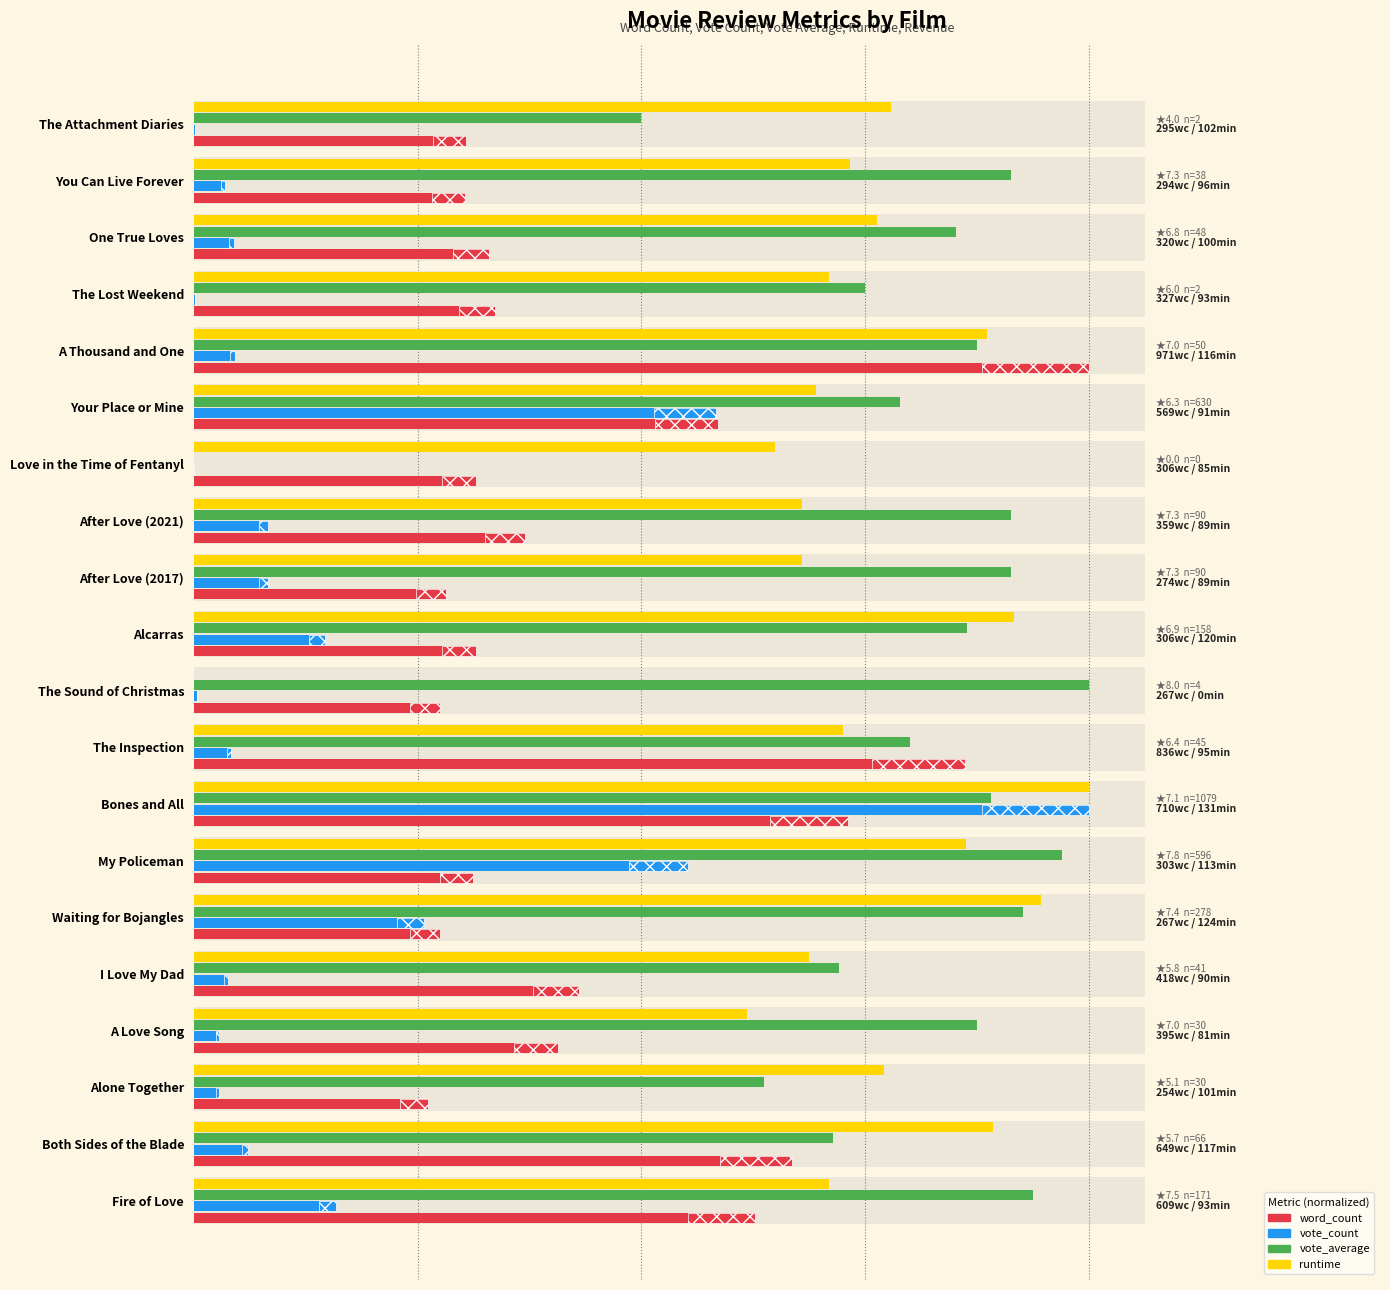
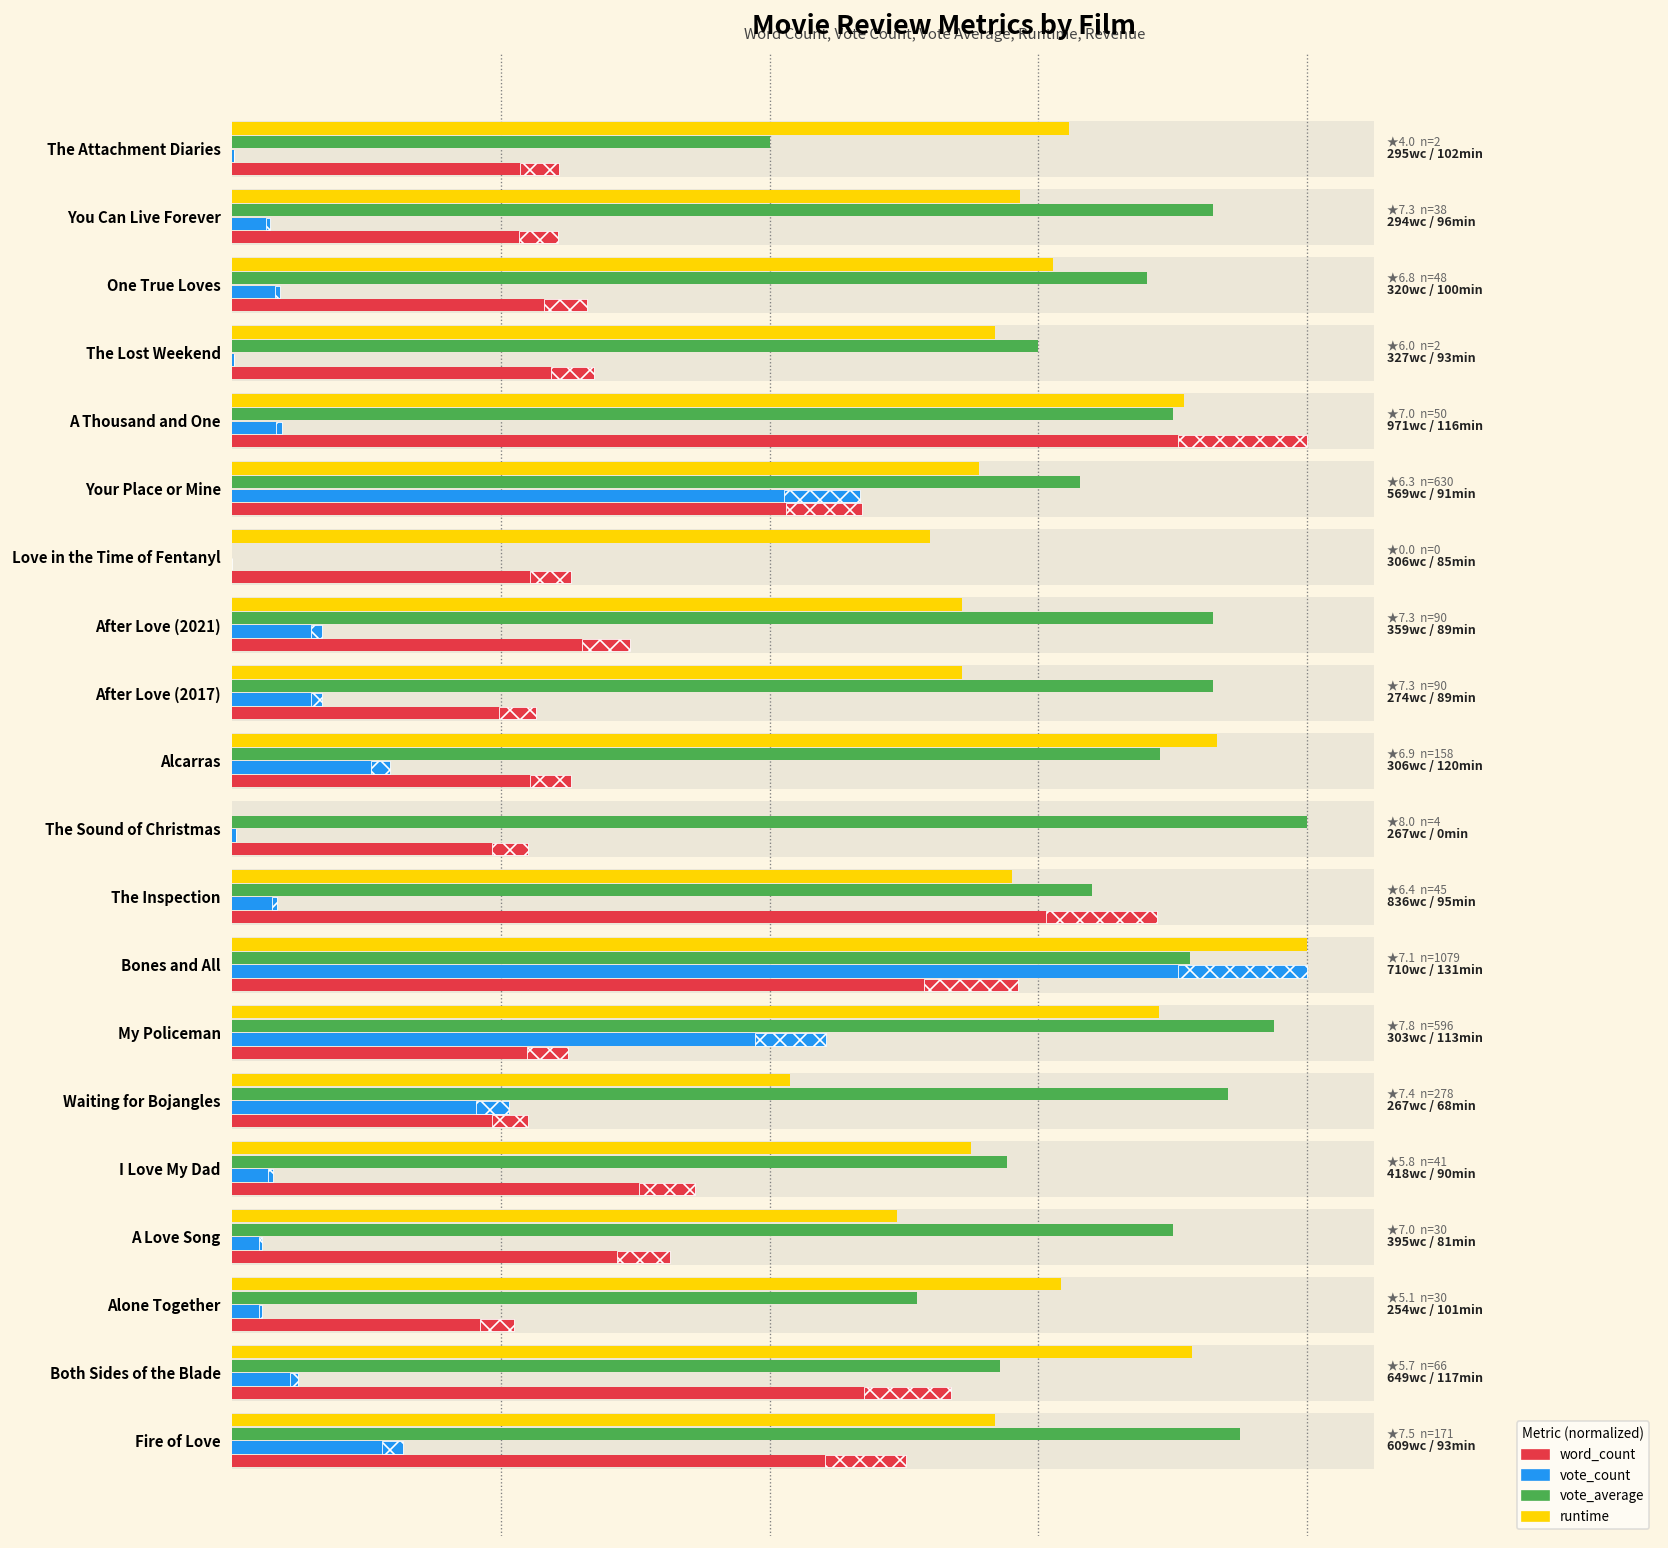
runtime, Waiting for Bojangles: 124 -> 68
